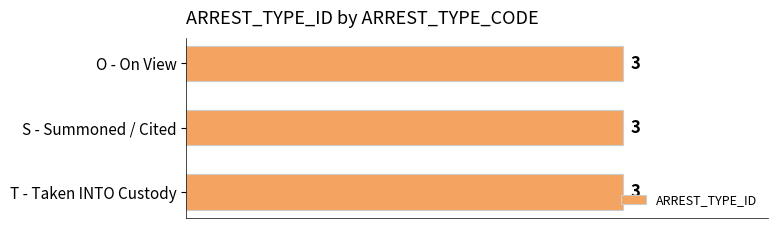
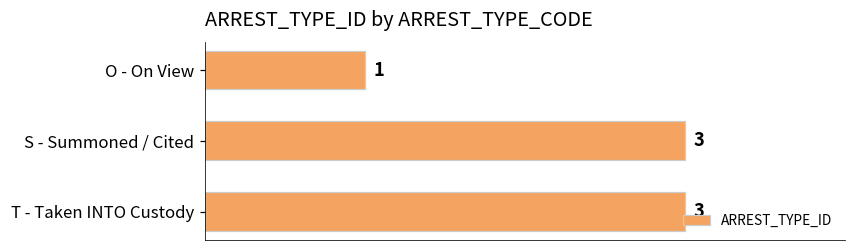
O - On View: 3 -> 1
